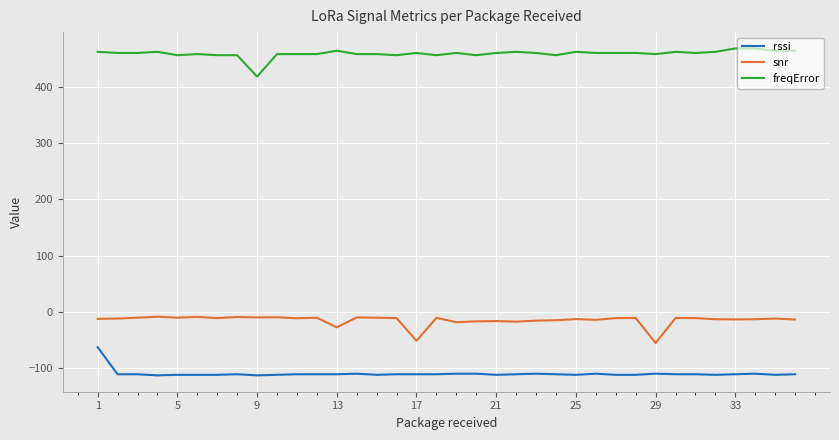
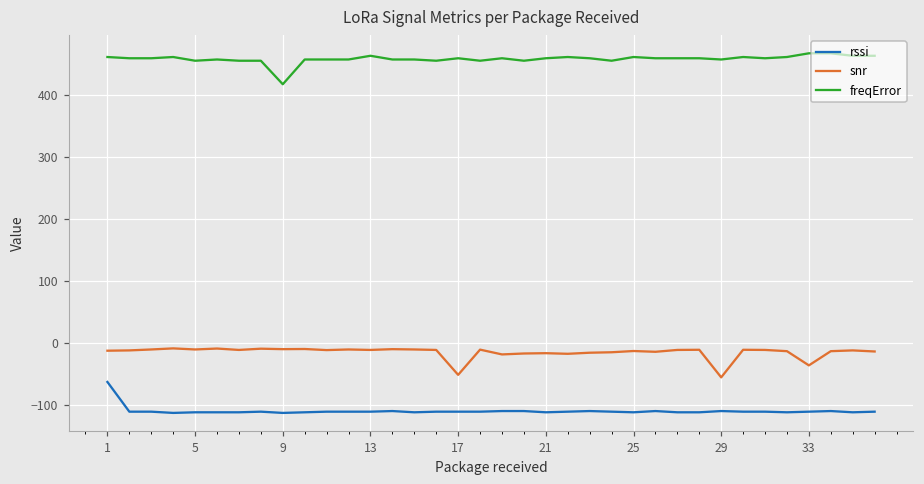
snr, 13: -30 -> -10
snr, 33: -10 -> -40
